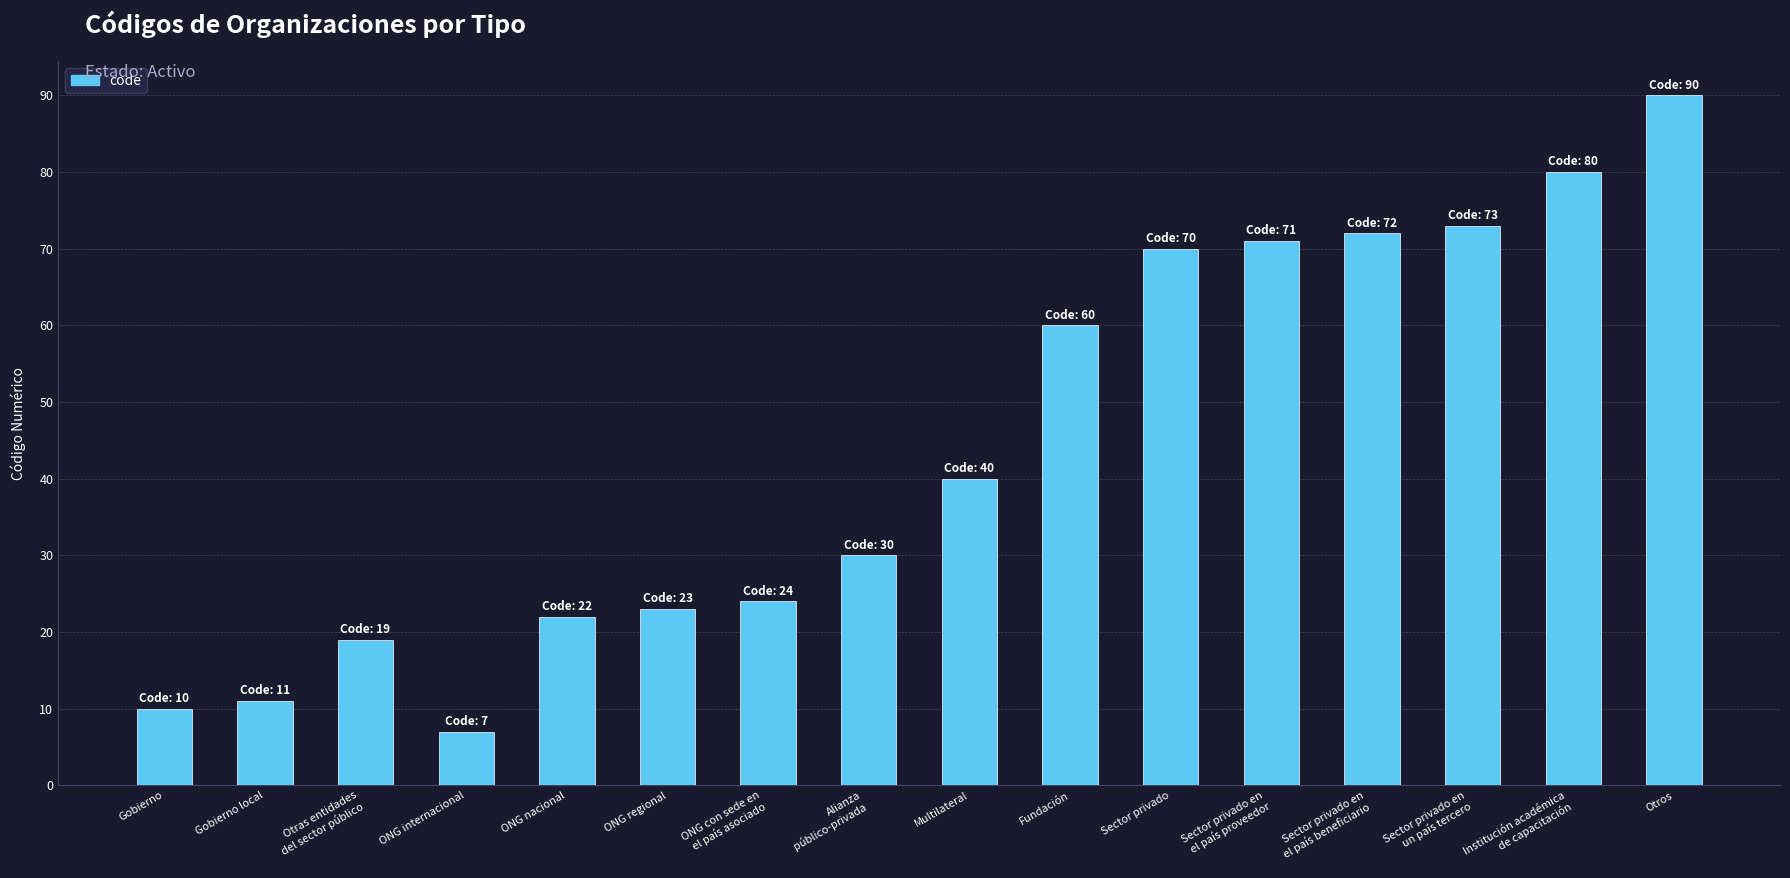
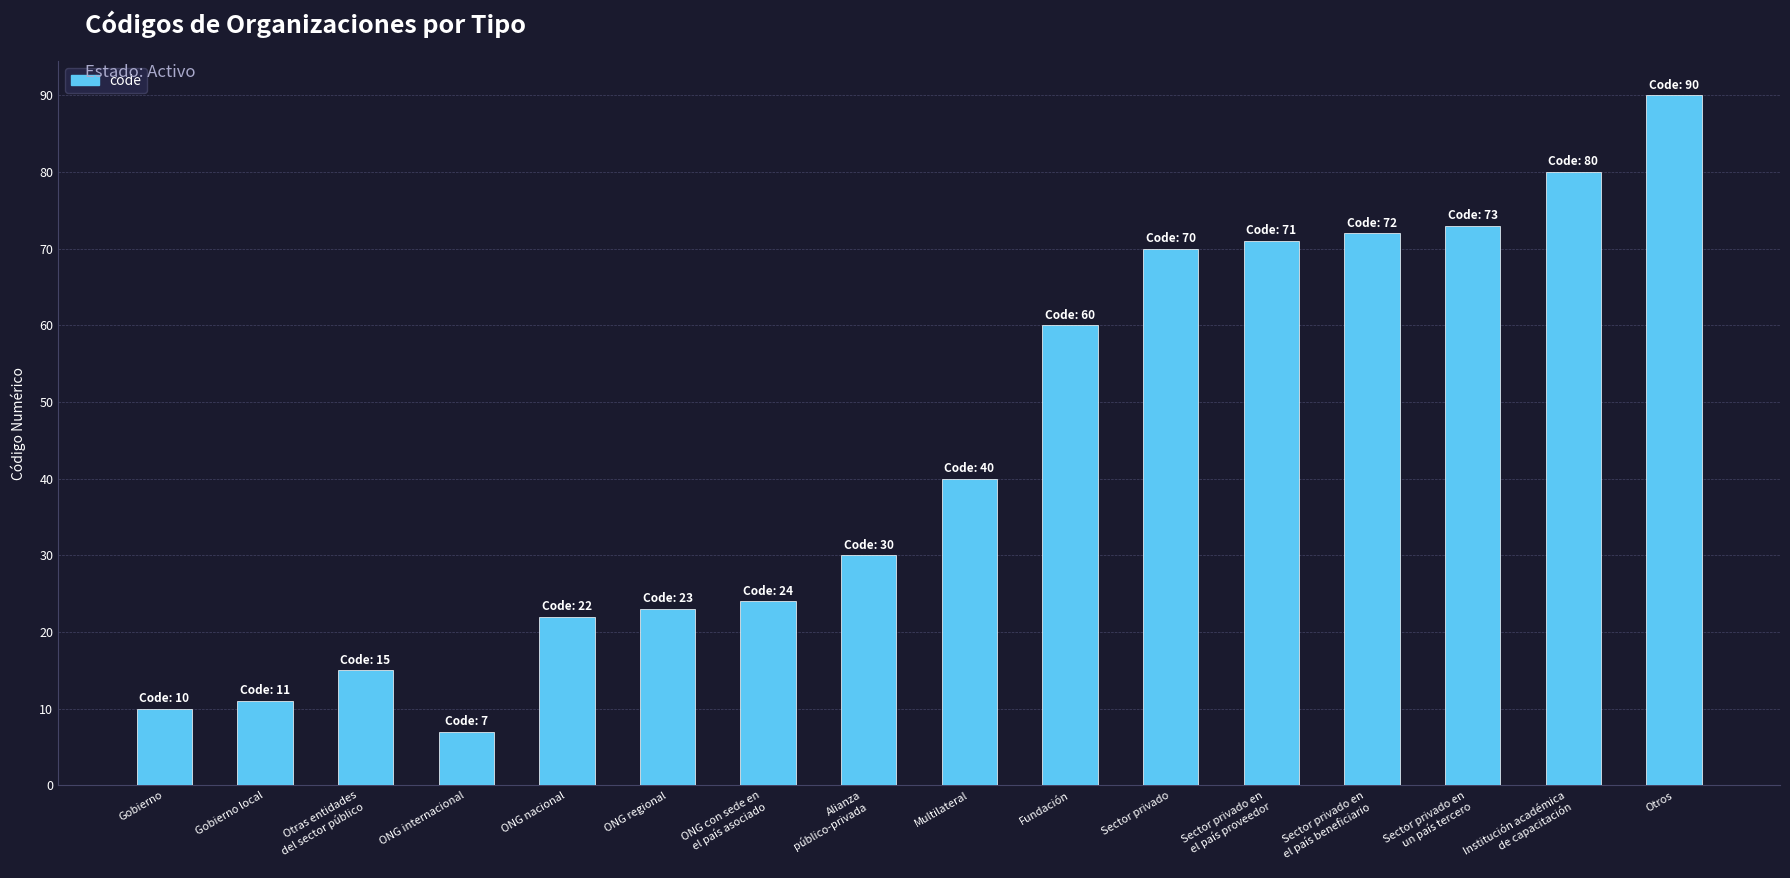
Otras entidades del sector público: 19 -> 15
